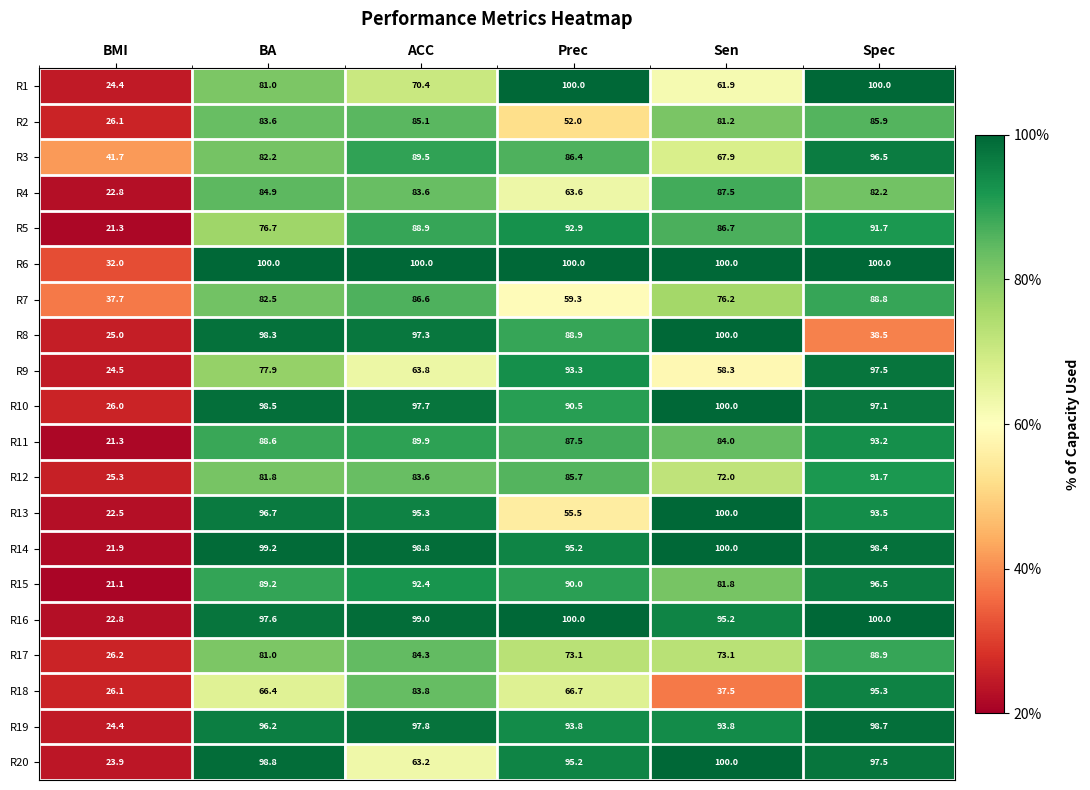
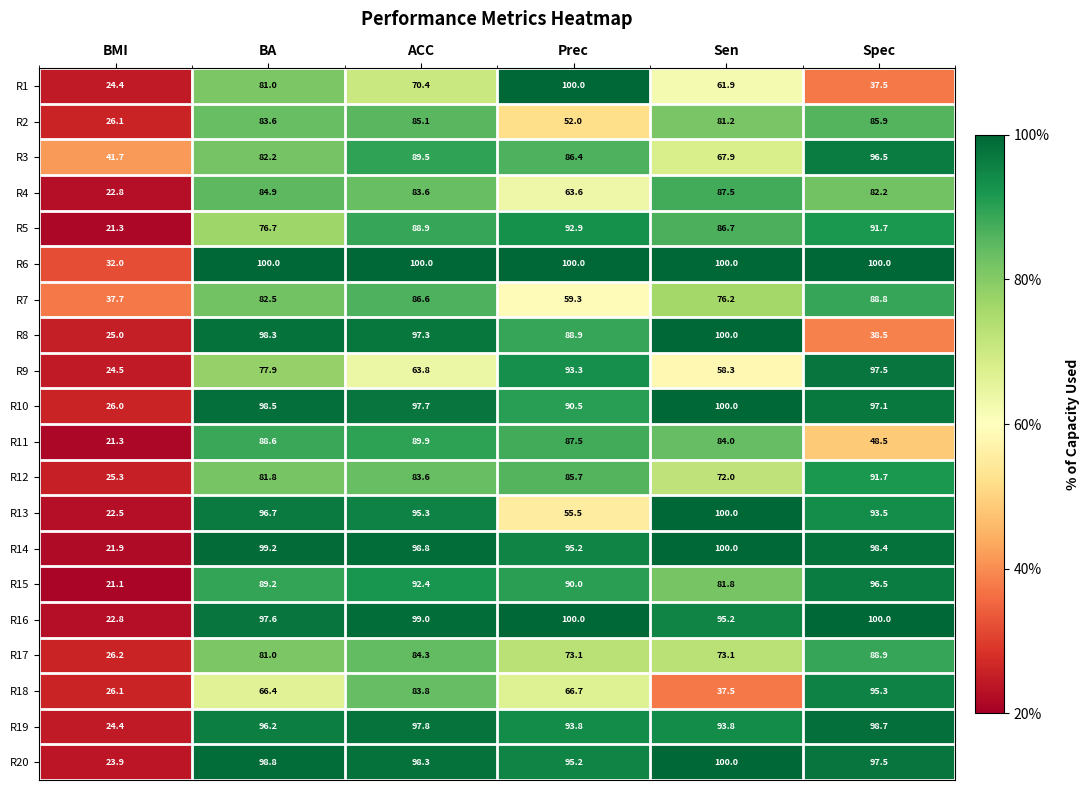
R1, Spec: 100.0 -> 37.5
R11, Spec: 93.2 -> 48.5
R20, ACC: 63.2 -> 98.3
